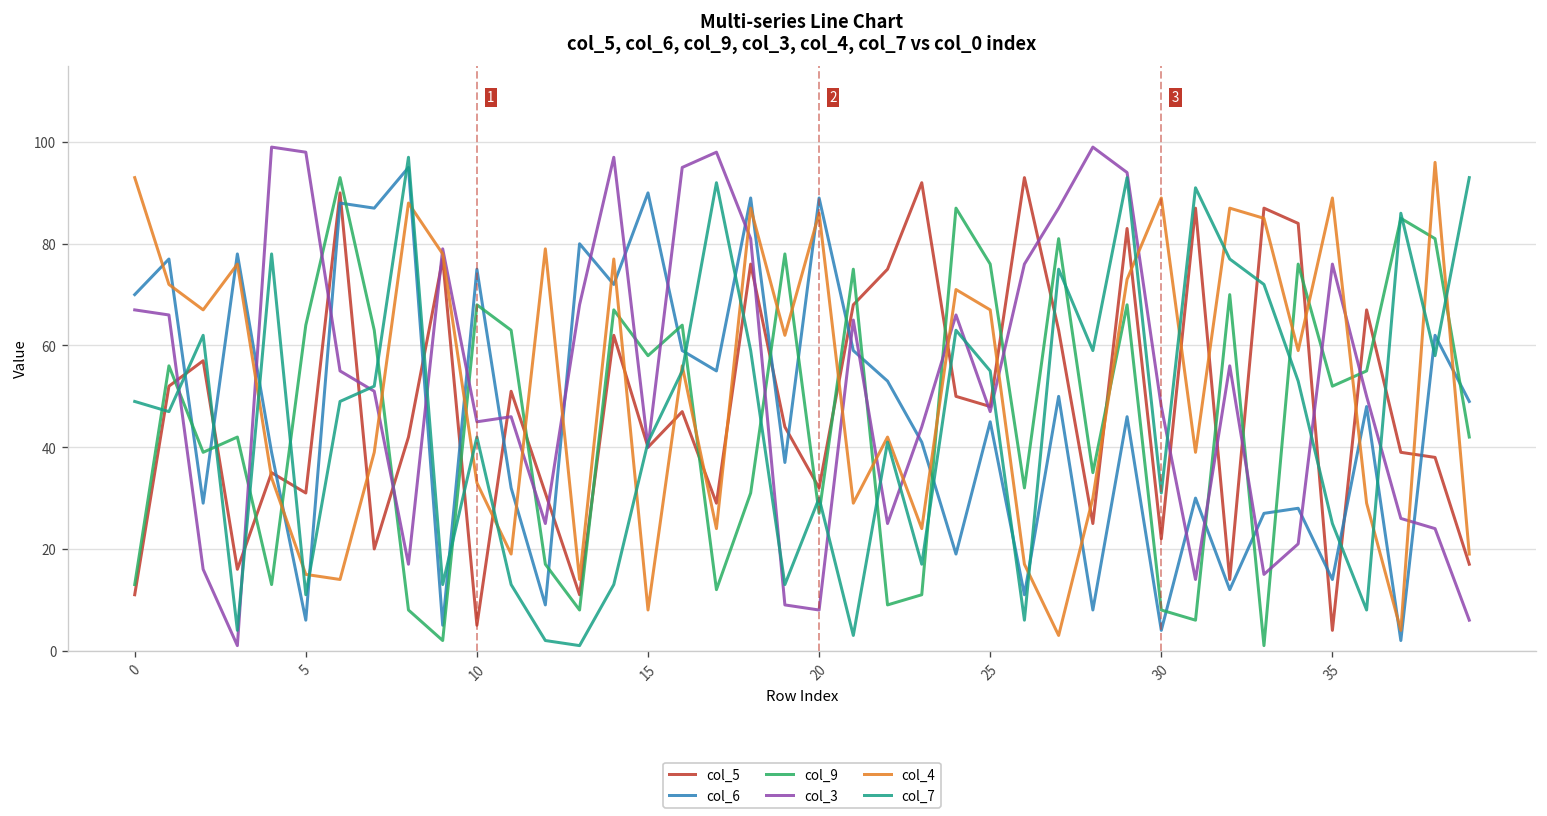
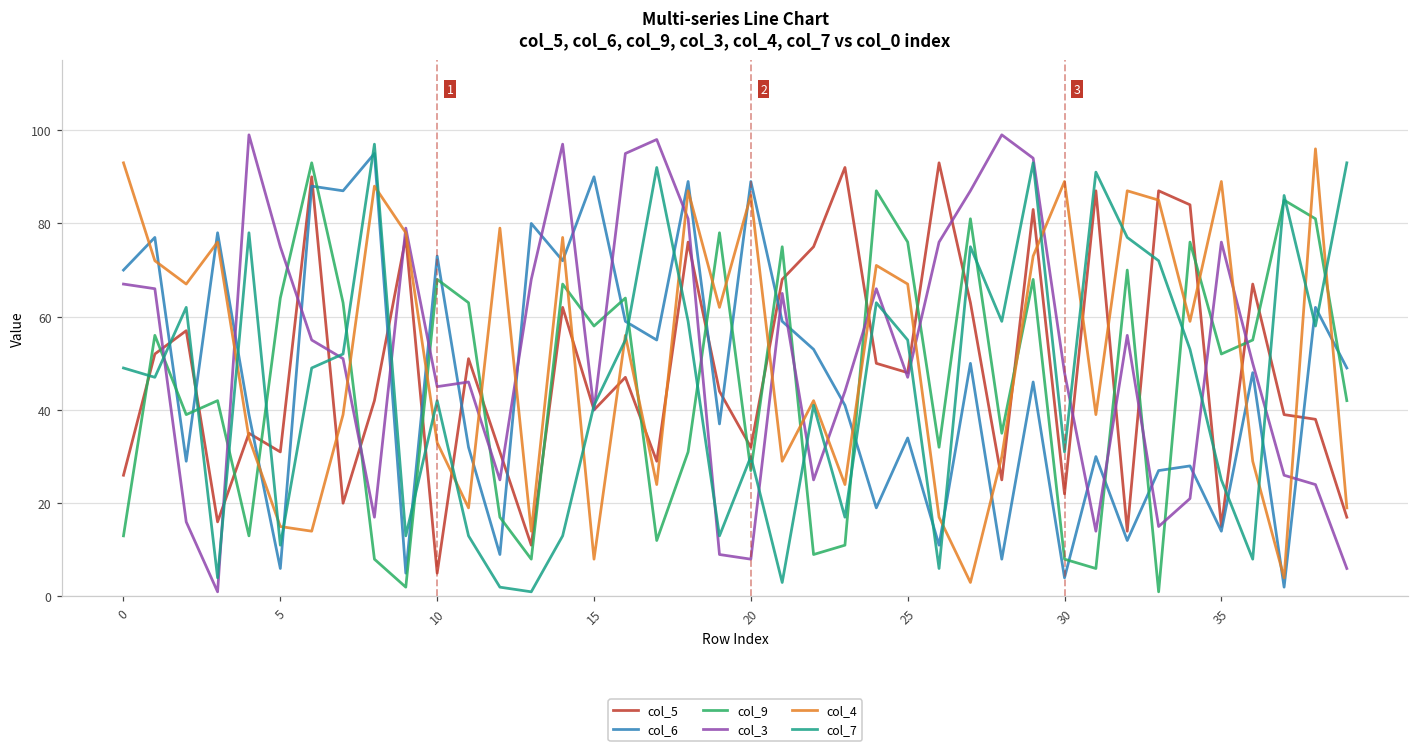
col_5, 0: 11 -> 26
col_3, 5: 98 -> 75
col_6, 10: 75 -> 73
col_6, 25: 45 -> 34
col_5, 35: 4 -> 15
